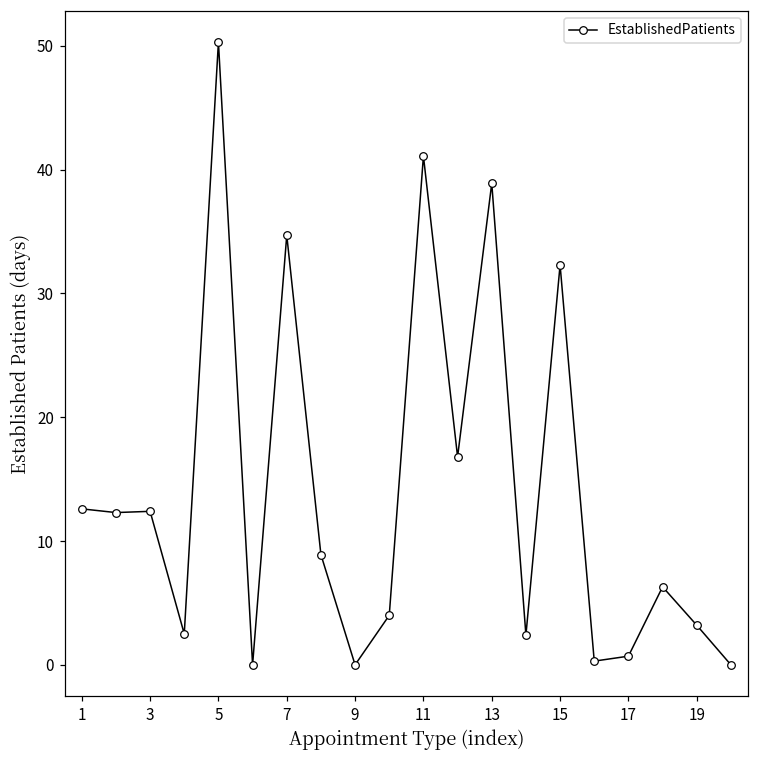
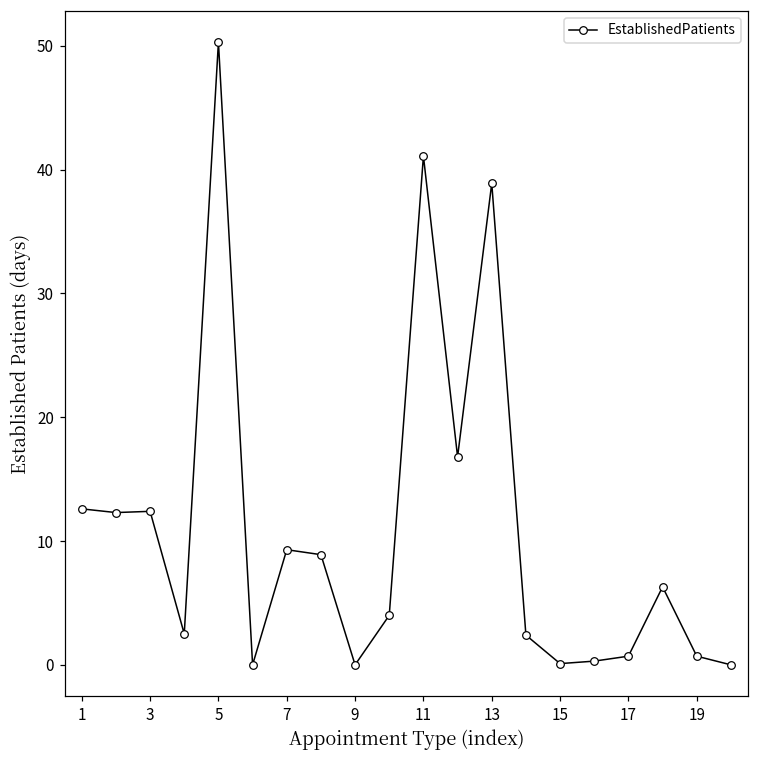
7: 34.7 -> 9.3
15: 32.3 -> 0.1
19: 3.2 -> 0.7
